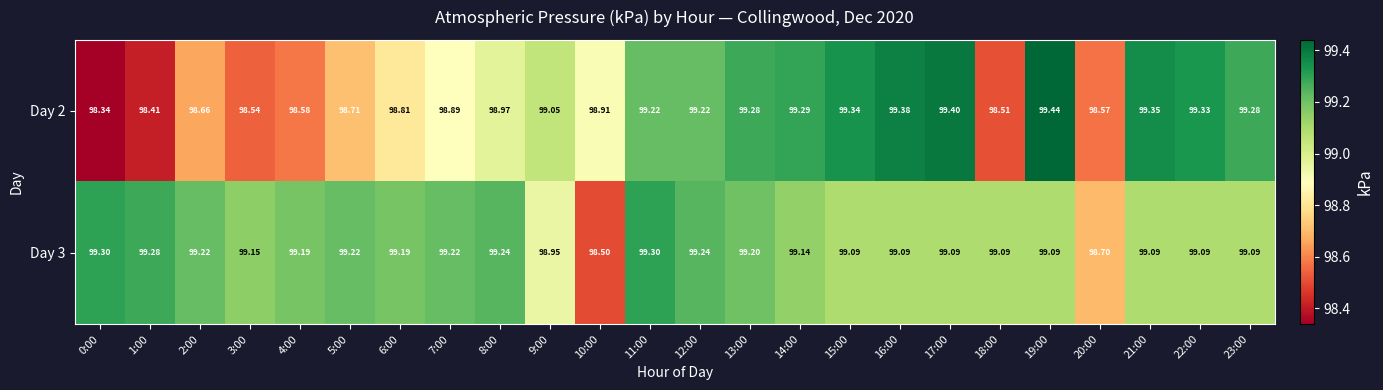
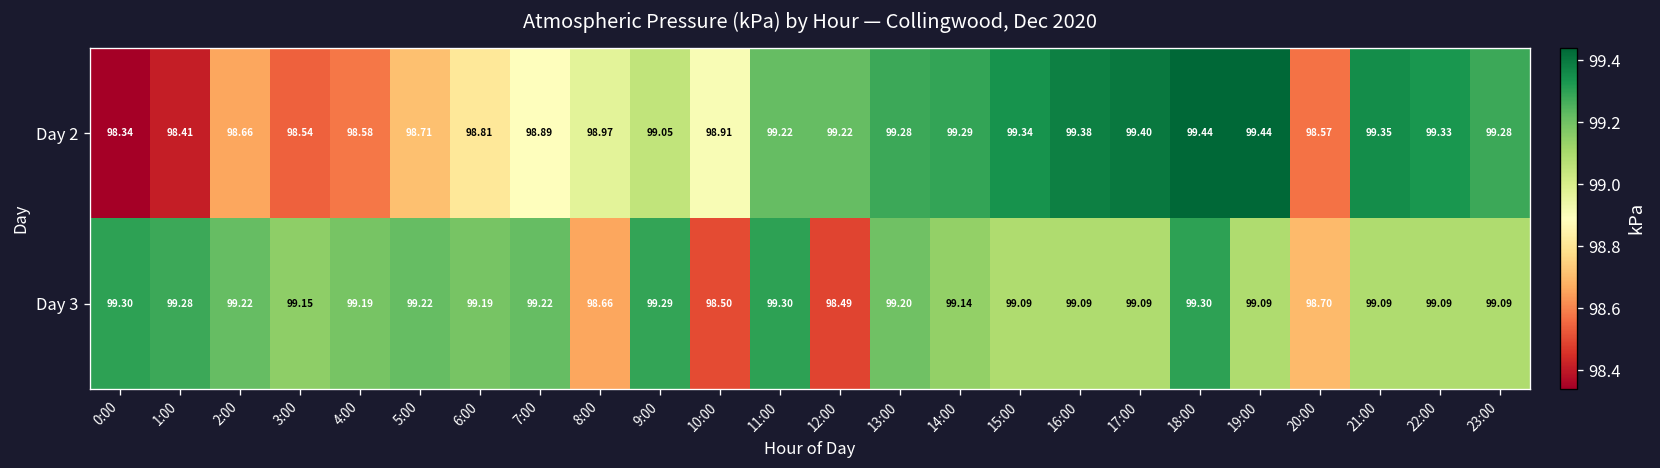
Day 2, 18:00: 98.51 -> 99.44
Day 3, 8:00: 99.24 -> 98.66
Day 3, 9:00: 98.95 -> 99.29
Day 3, 12:00: 99.24 -> 98.49
Day 3, 18:00: 99.09 -> 99.30
